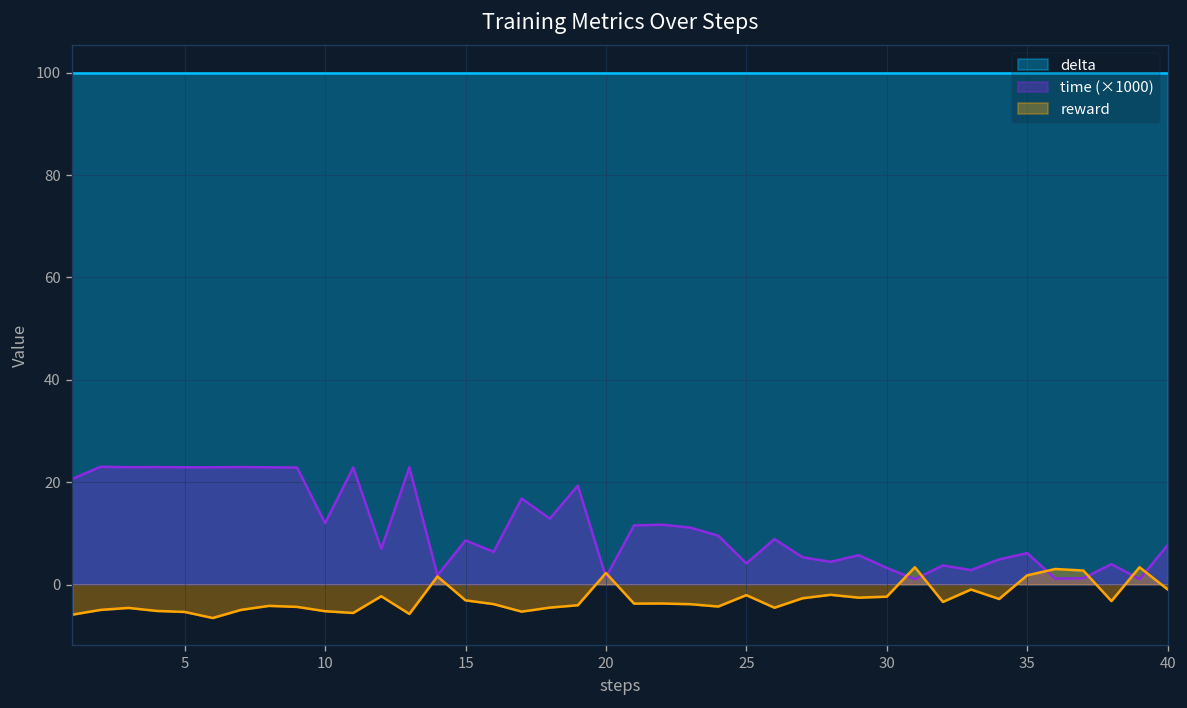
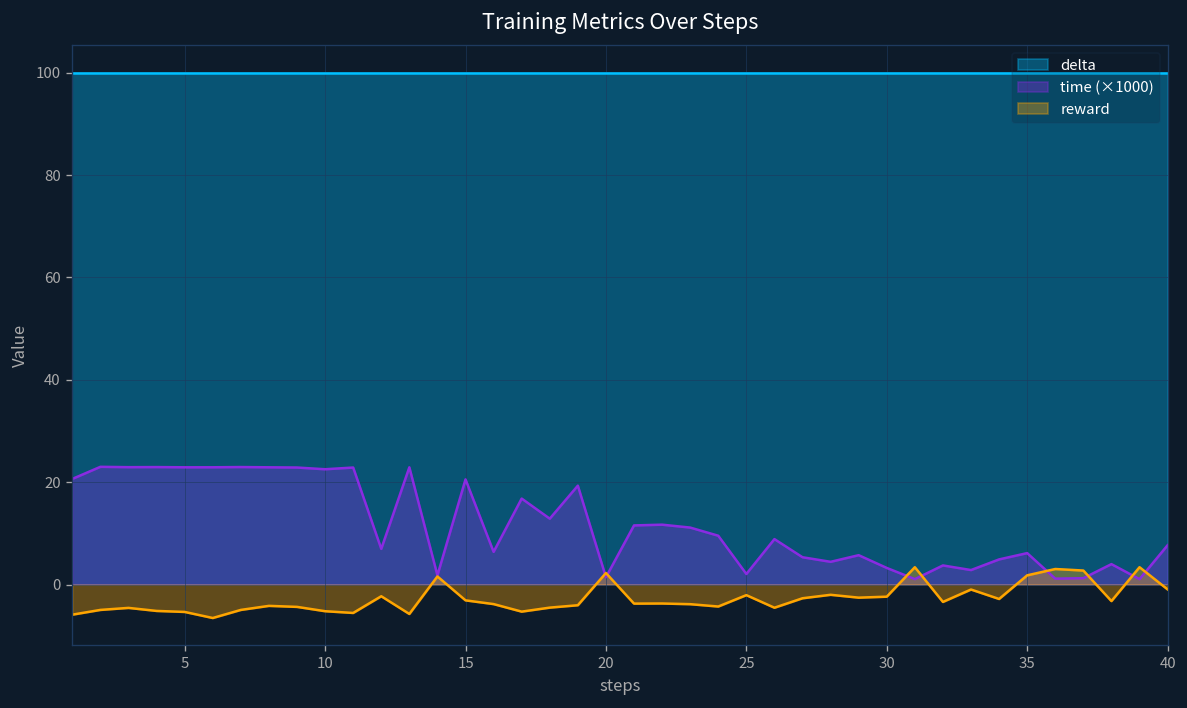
time (×1000), 10: 12 -> 23
time (×1000), 15: 9 -> 21
time (×1000), 25: 4 -> 2
